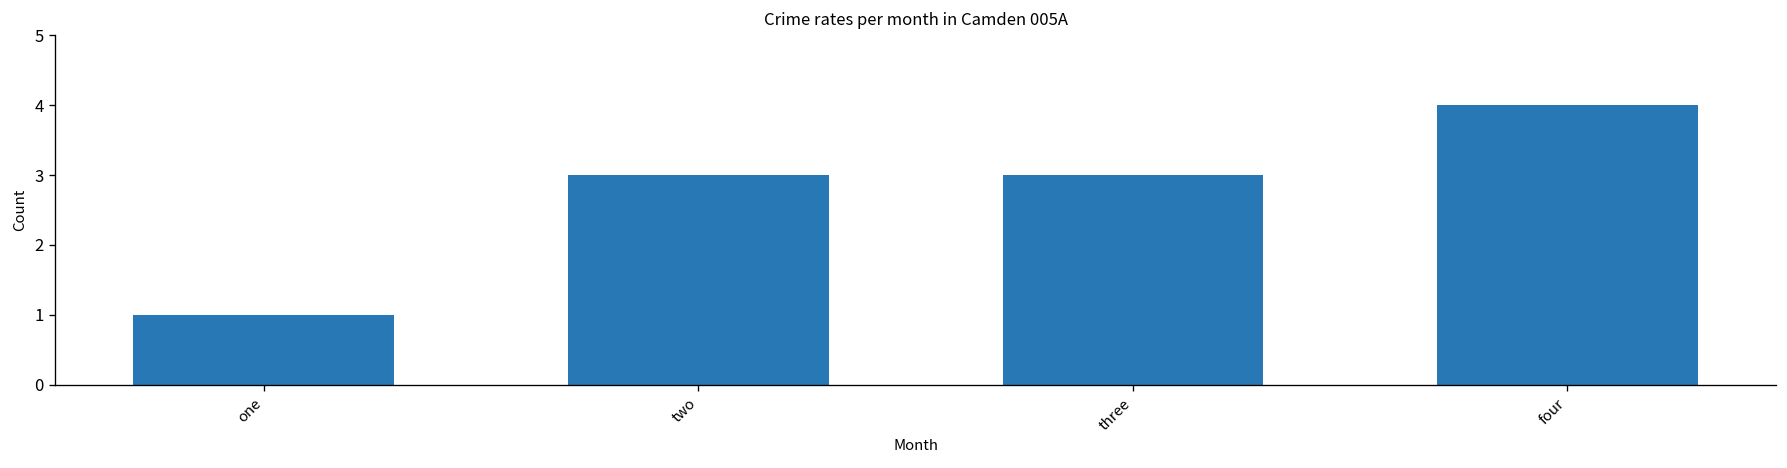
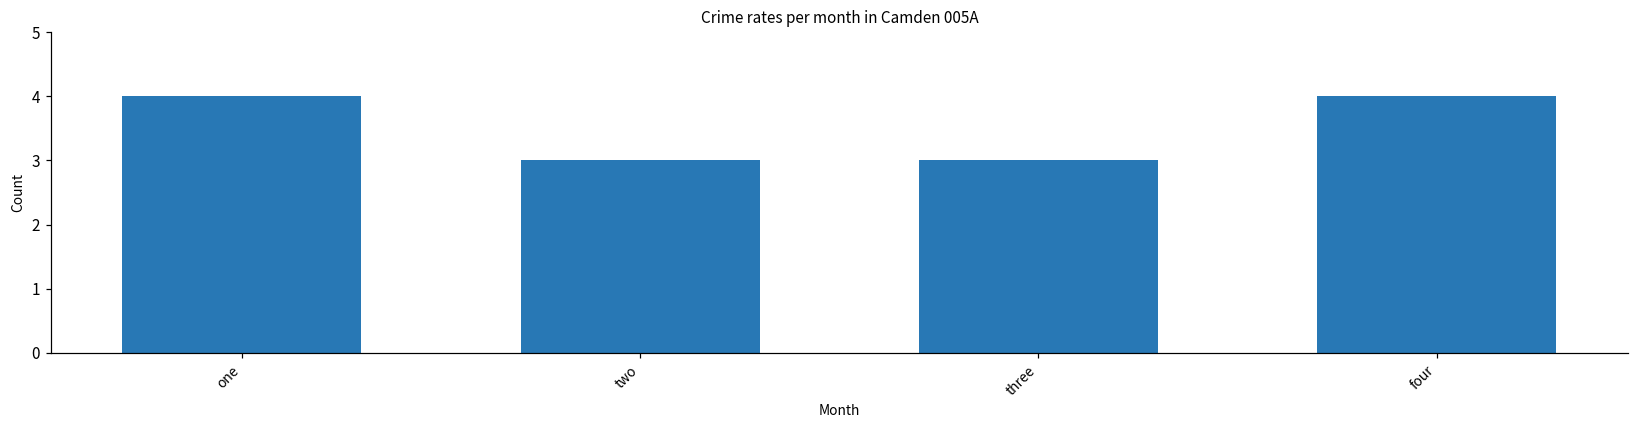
one: 1 -> 4
